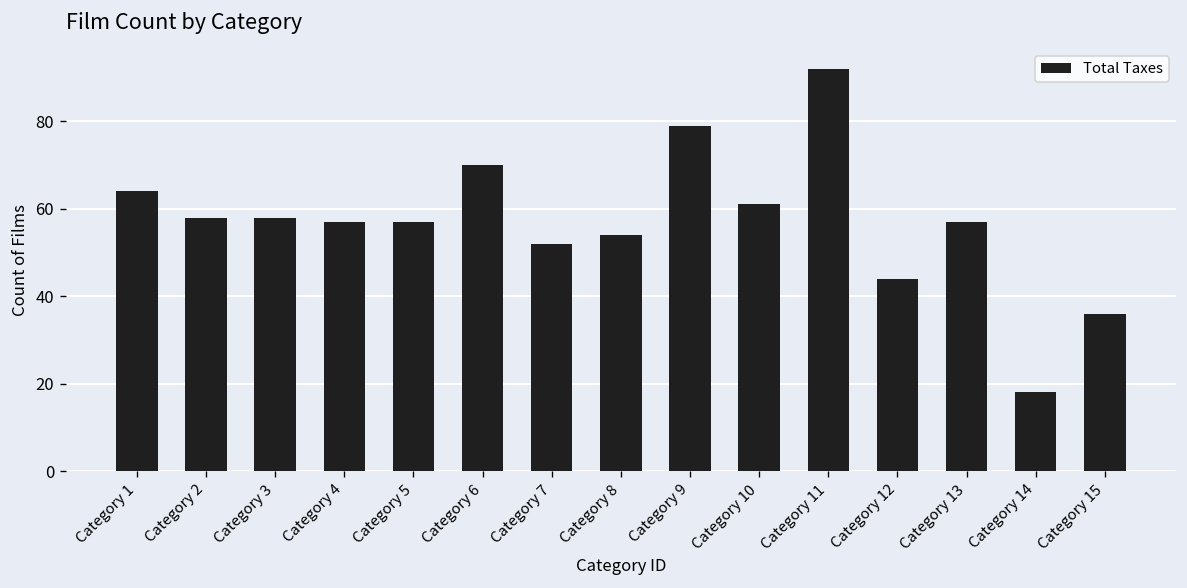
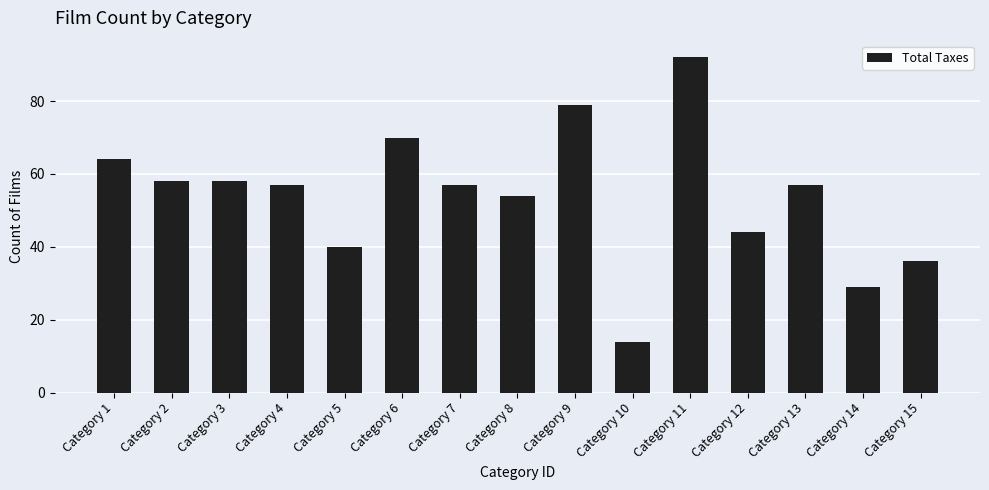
Category 5: 57 -> 40
Category 7: 52 -> 57
Category 10: 61 -> 14
Category 14: 18 -> 29
